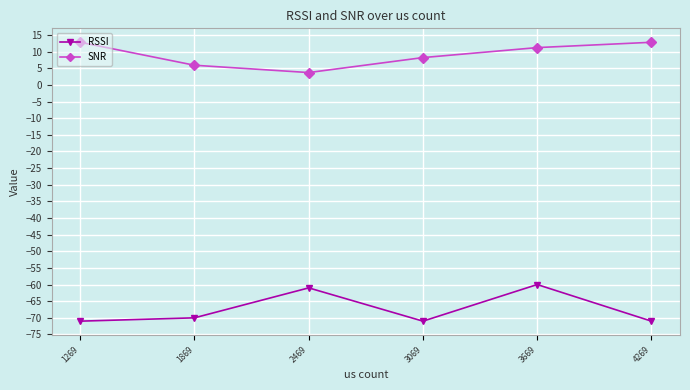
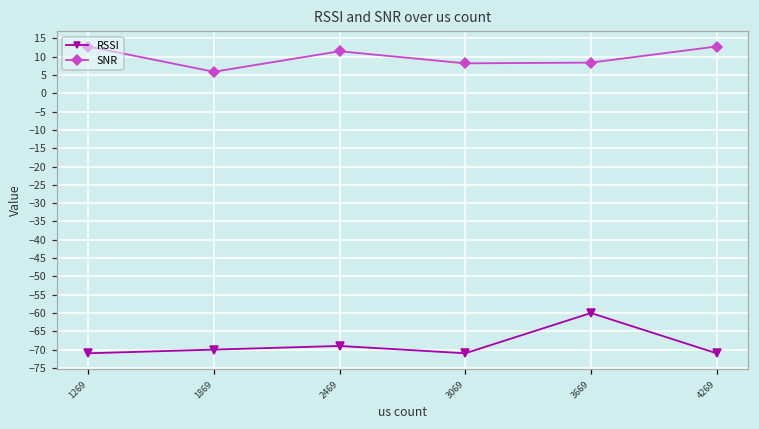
RSSI, 2469: -61 -> -69
SNR, 2469: 4 -> 12
SNR, 3669: 11 -> 8
